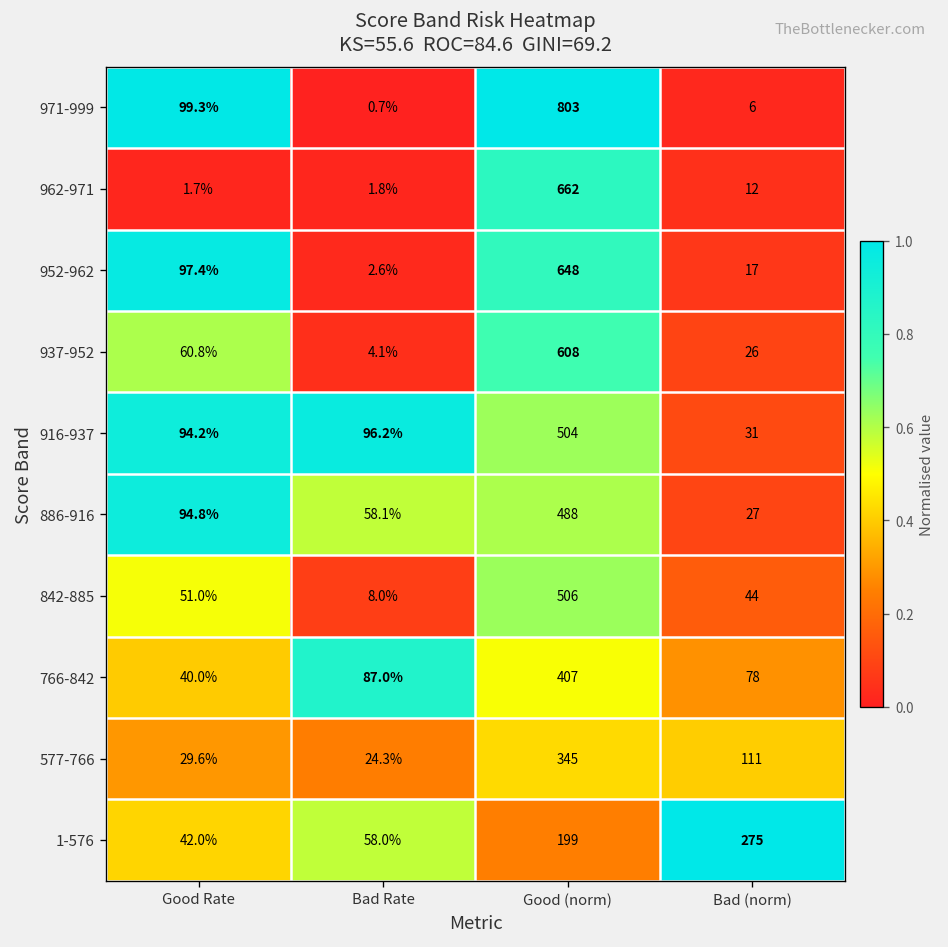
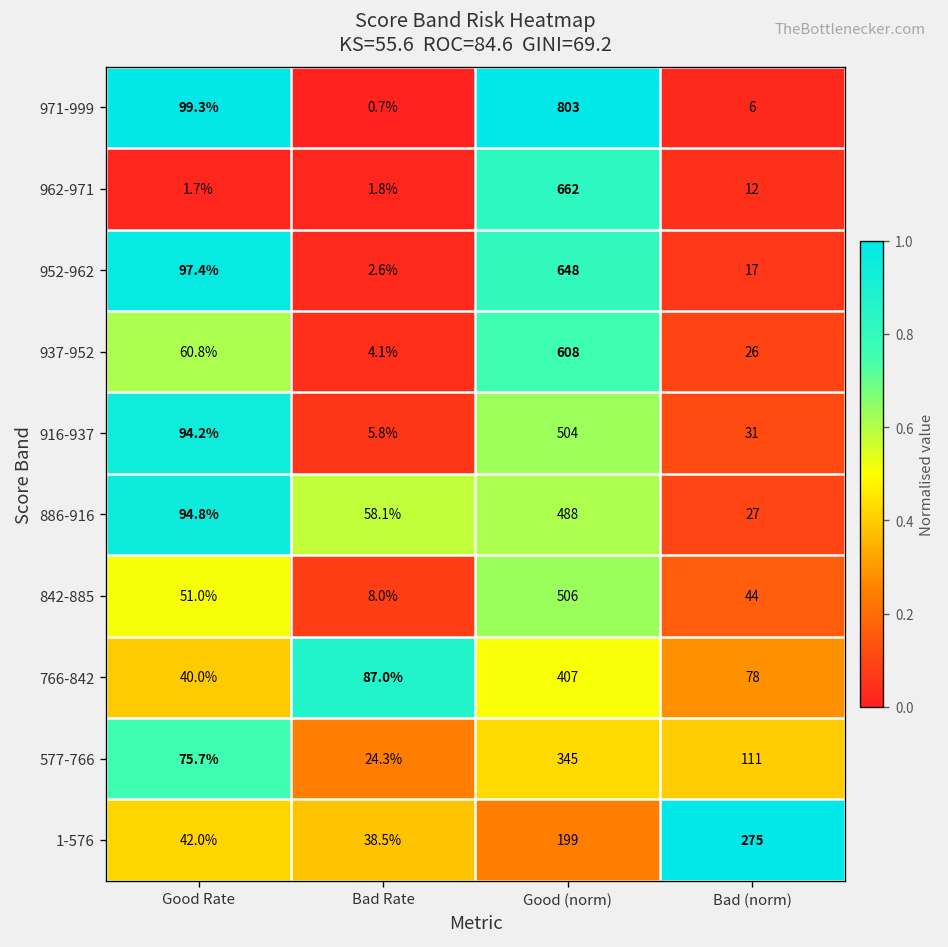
916-937, Bad Rate: 96.2% -> 5.8%
577-766, Good Rate: 29.6% -> 75.7%
1-576, Bad Rate: 58.0% -> 38.5%
